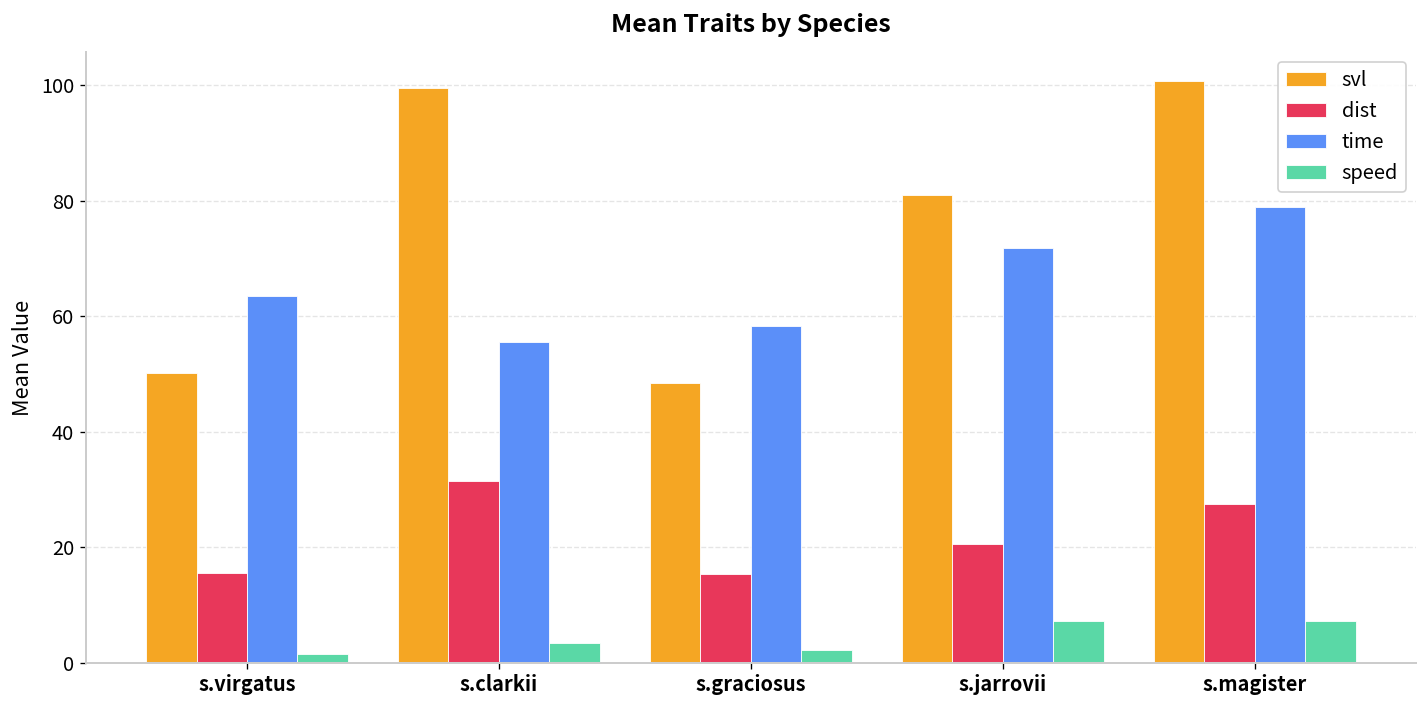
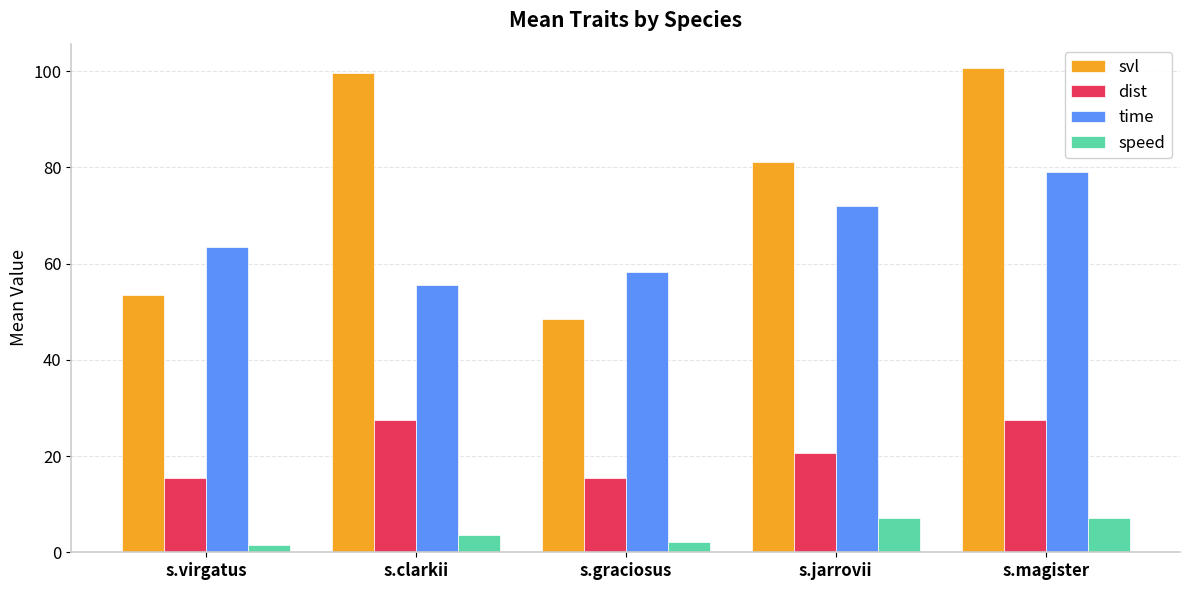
svl, s.virgatus: 50 -> 53
dist, s.clarkii: 32 -> 28
